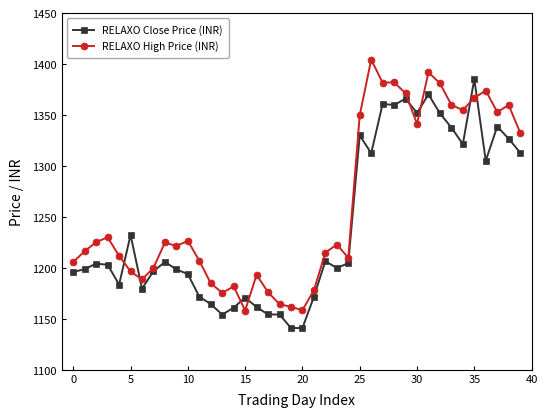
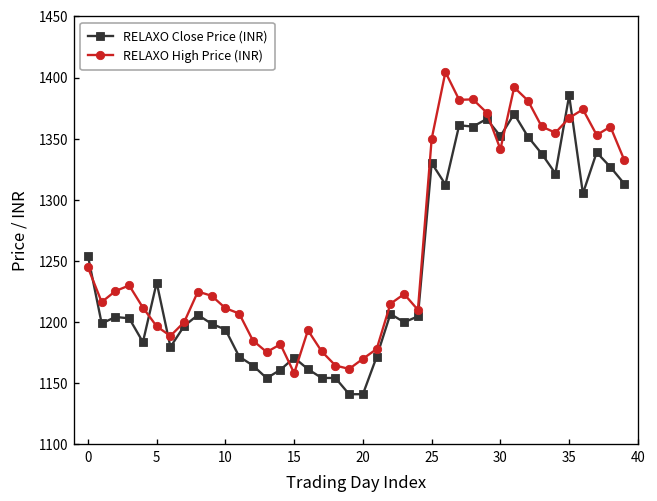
RELAXO Close Price (INR), 0: 1196 -> 1254
RELAXO High Price (INR), 0: 1206 -> 1245
RELAXO High Price (INR), 10: 1227 -> 1211
RELAXO High Price (INR), 20: 1159 -> 1170
